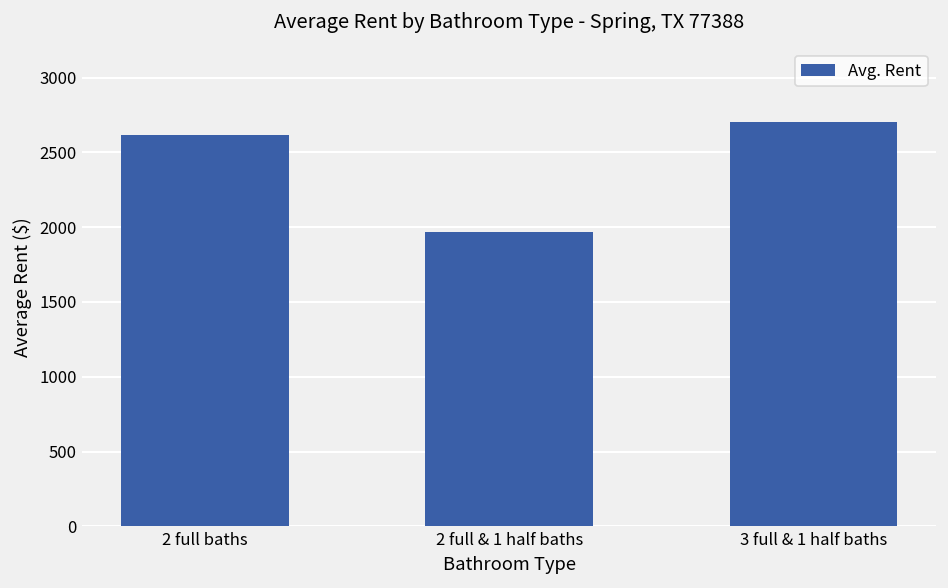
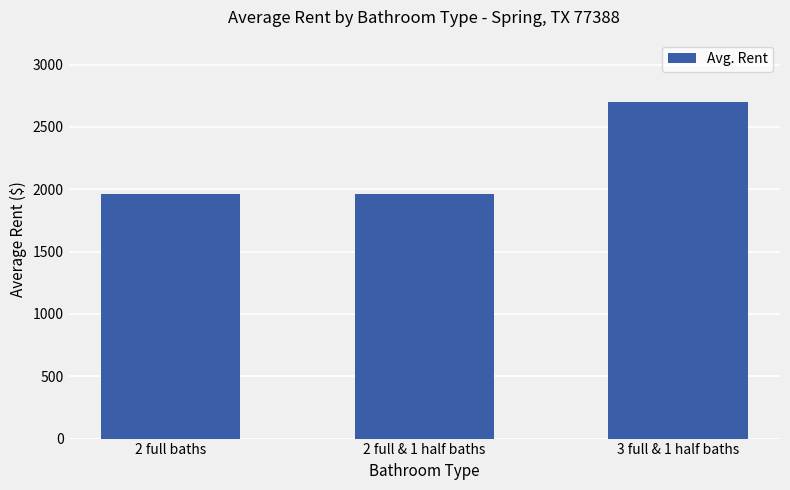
2 full baths: 2620 -> 1970
